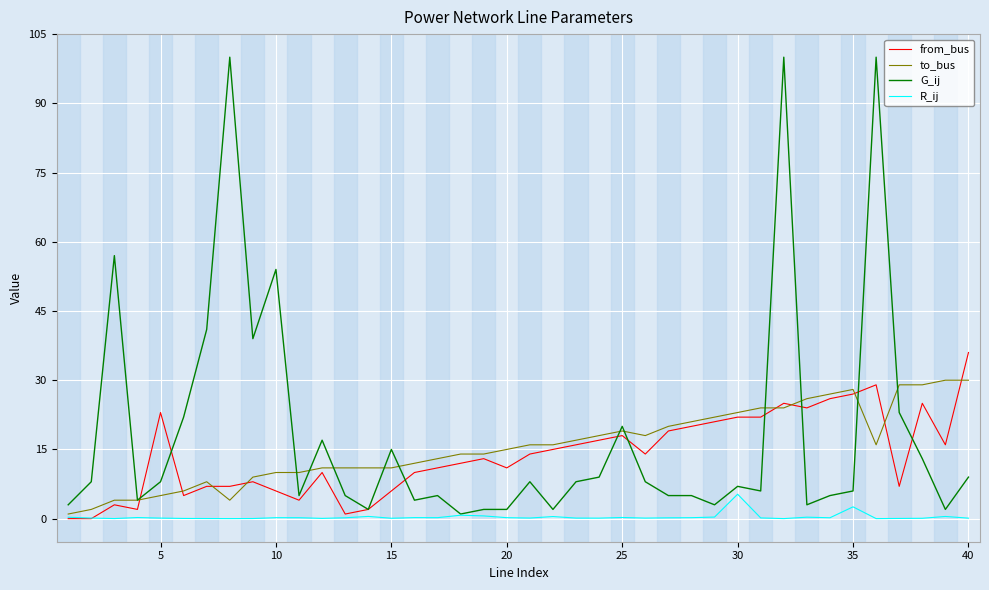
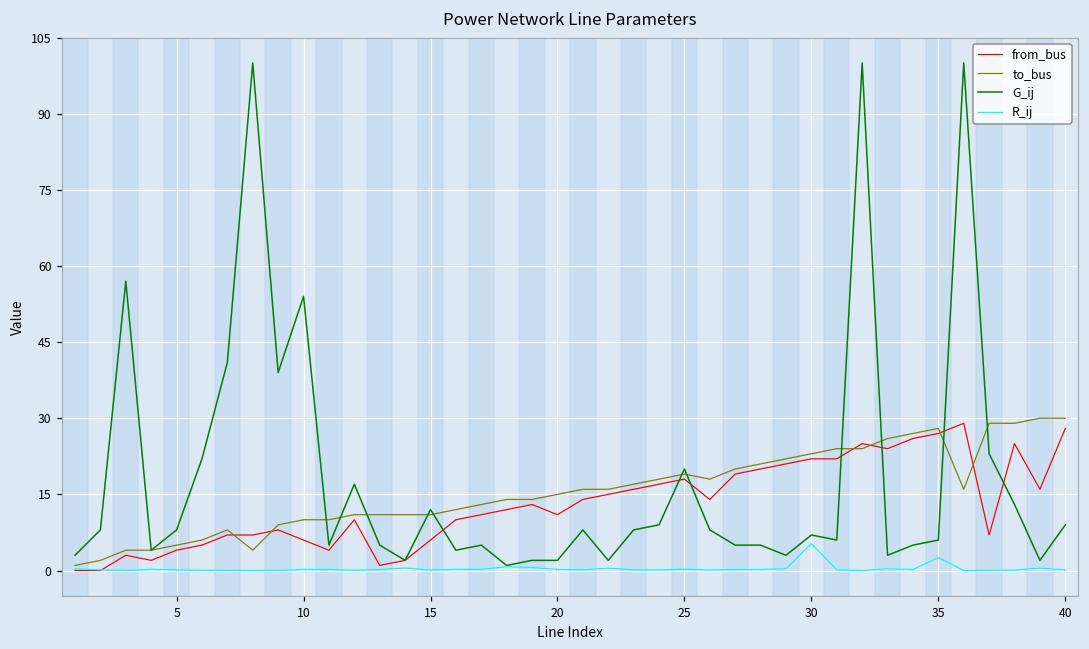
from_bus, 5: 23 -> 4
G_ij, 15: 15 -> 12
from_bus, 40: 36 -> 28
